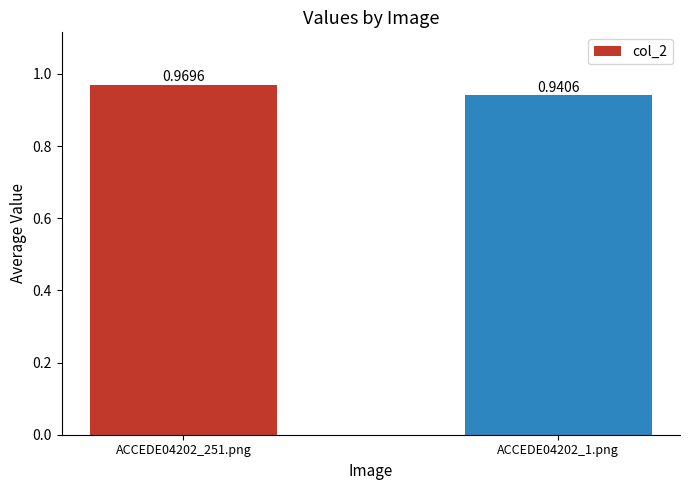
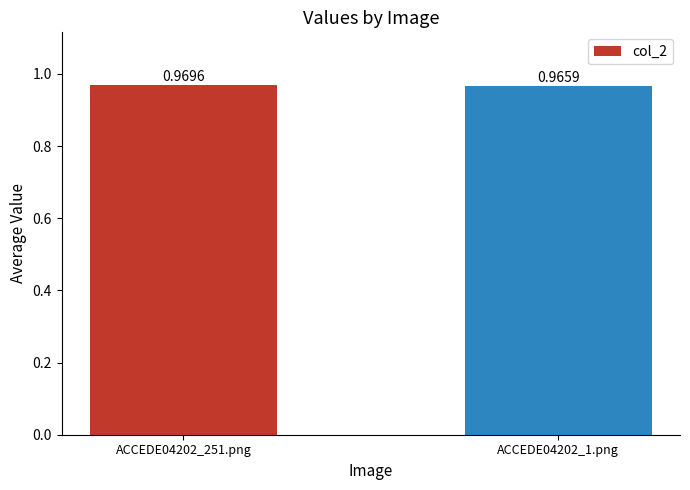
ACCEDE04202_1.png: 0.9406 -> 0.9659
